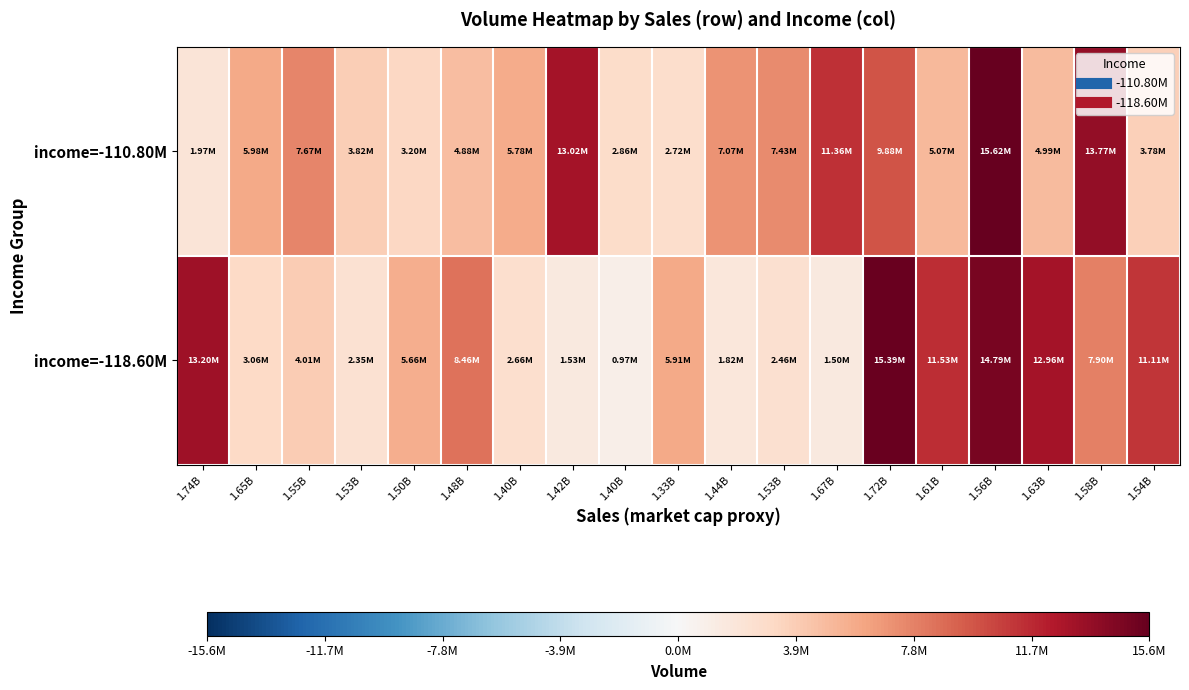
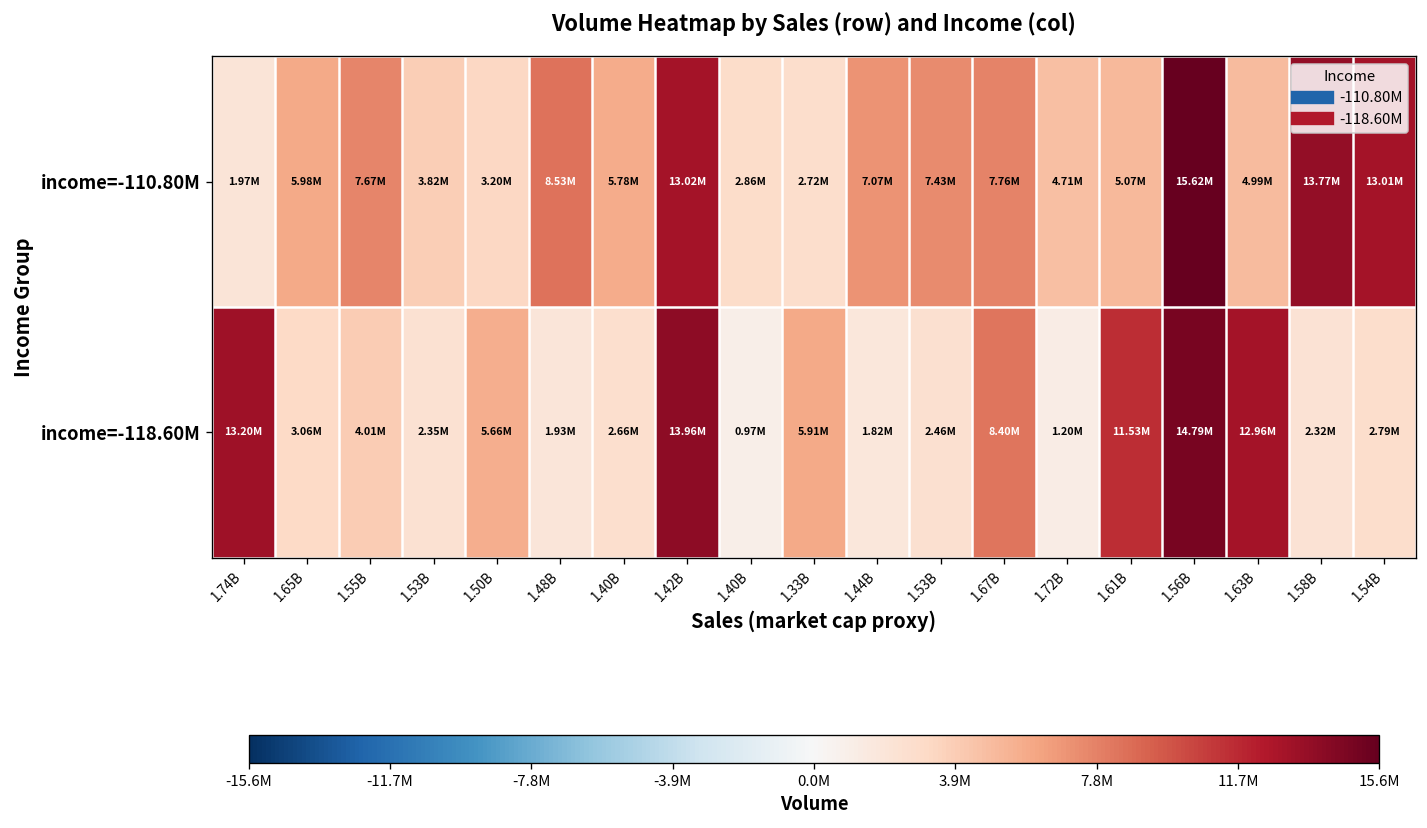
income=-110.80M, 1.48B: 4.88M -> 8.53M
income=-110.80M, 1.67B: 11.36M -> 7.76M
income=-110.80M, 1.72B: 9.88M -> 4.71M
income=-110.80M, 1.54B: 3.78M -> 13.01M
income=-118.60M, 1.48B: 8.46M -> 1.93M
income=-118.60M, 1.42B: 1.53M -> 13.96M
income=-118.60M, 1.67B: 1.50M -> 8.40M
income=-118.60M, 1.72B: 15.39M -> 1.20M
income=-118.60M, 1.58B: 7.90M -> 2.32M
income=-118.60M, 1.54B: 11.11M -> 2.79M
